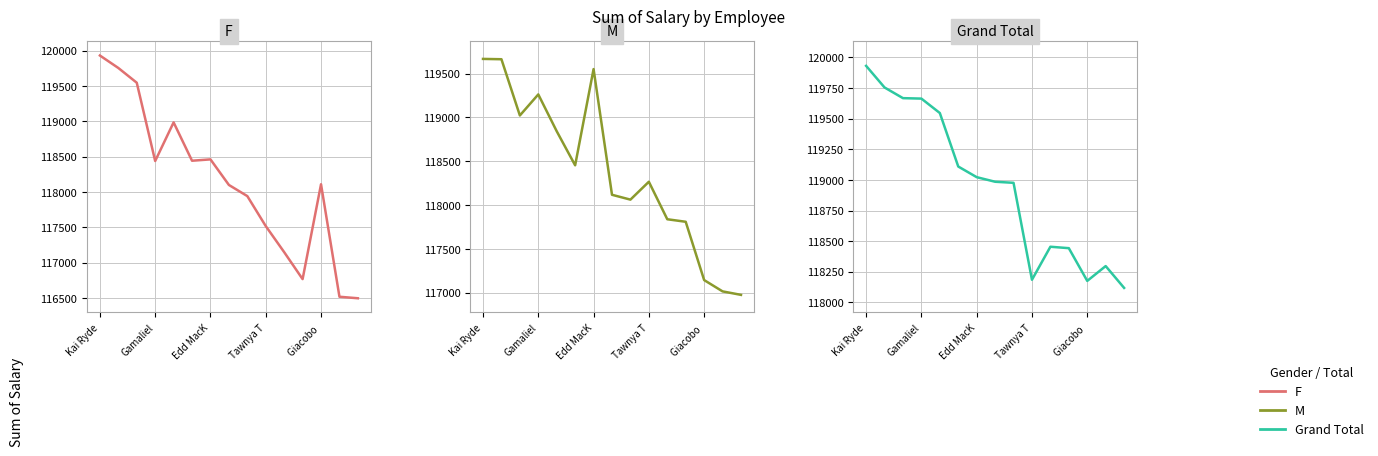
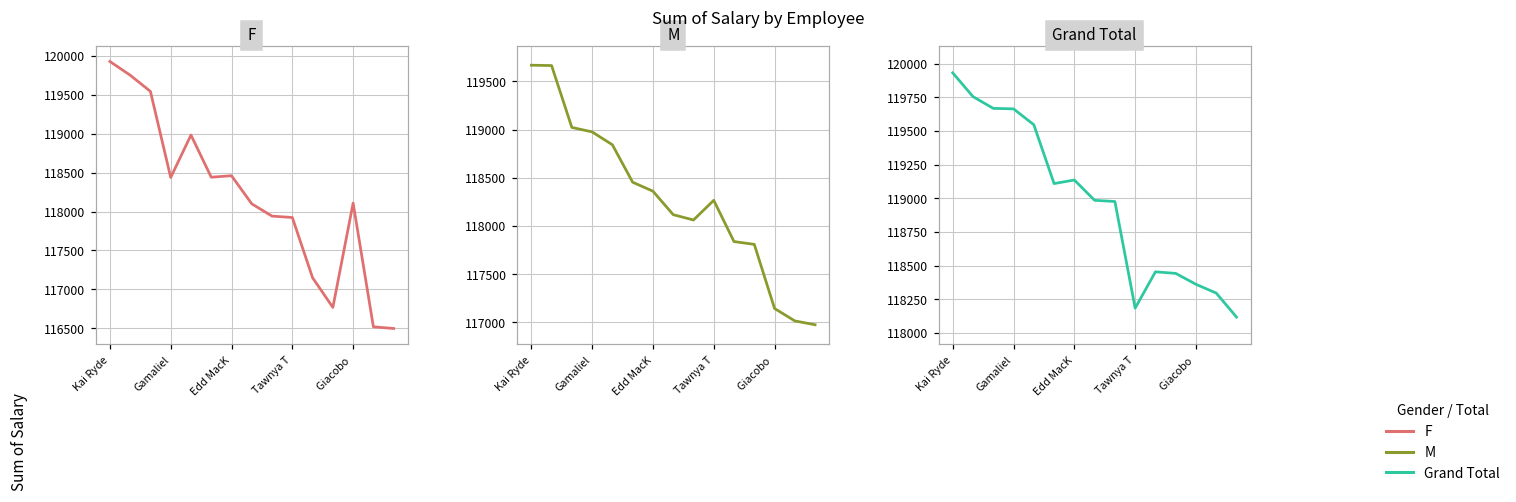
F, Tawnya T: 117500 -> 117900
M, Gamaliel: 119300 -> 119000
M, Edd MacK: 119600 -> 118400
Grand Total, Edd MacK: 119020 -> 119140
Grand Total, Giacobo: 118180 -> 118360
